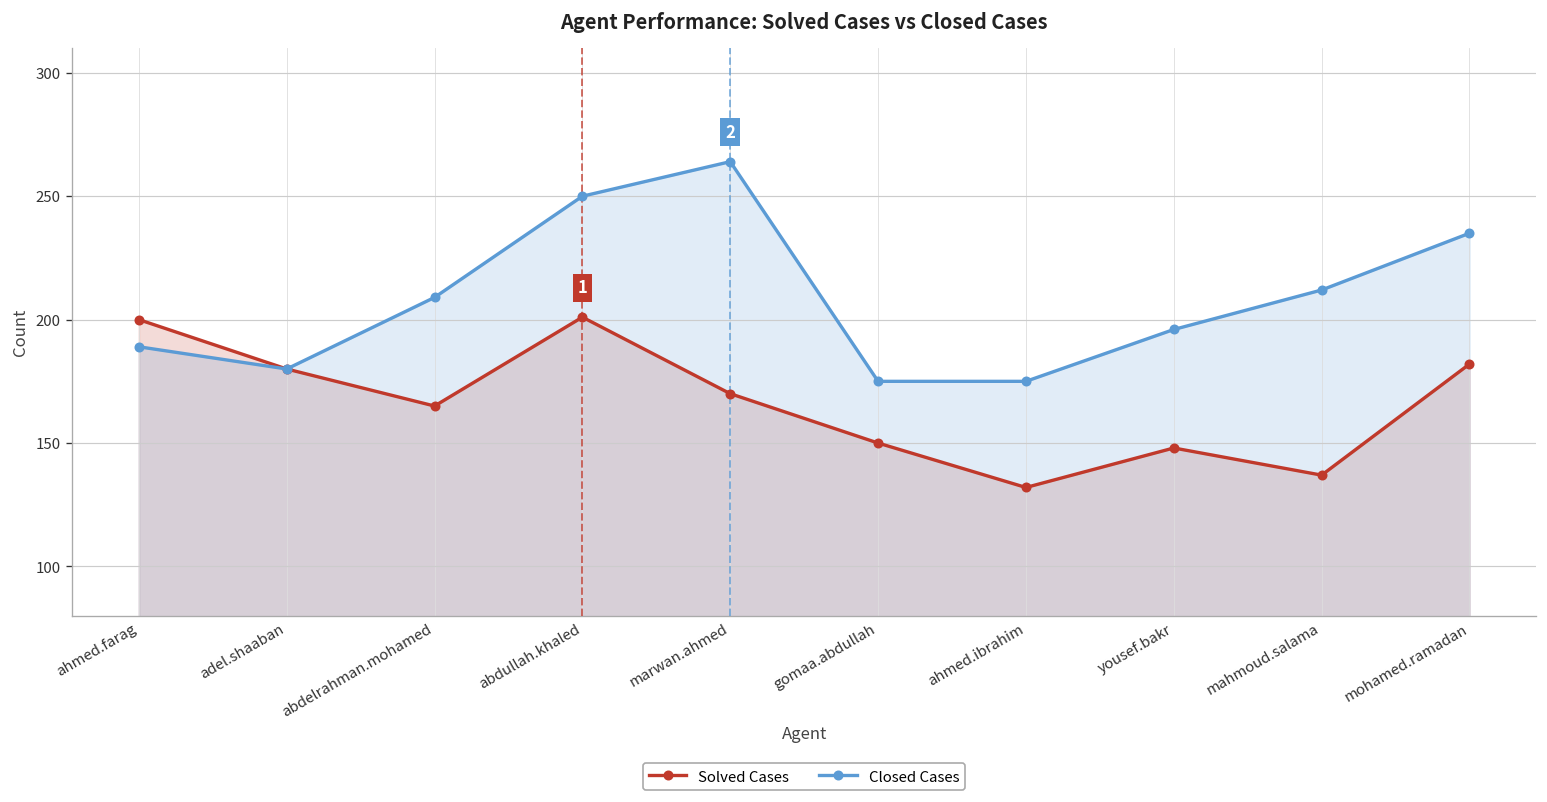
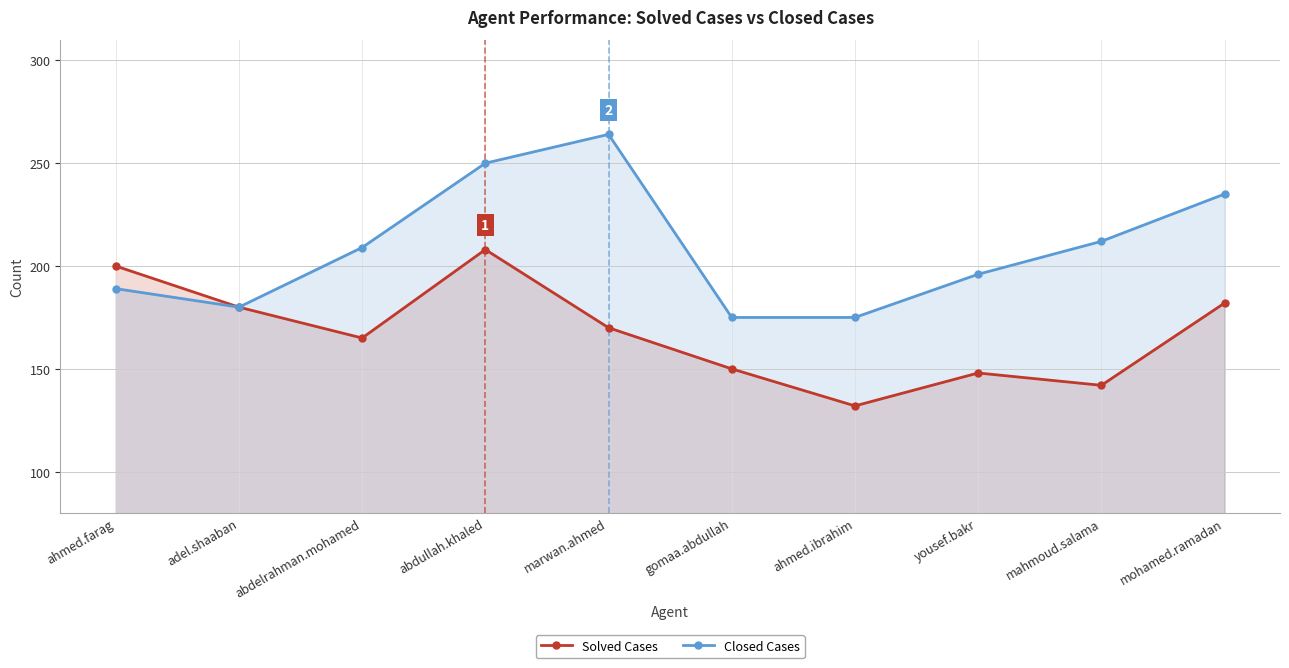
Solved Cases, abdullah.khaled: 201 -> 208
Solved Cases, mahmoud.salama: 137 -> 142
